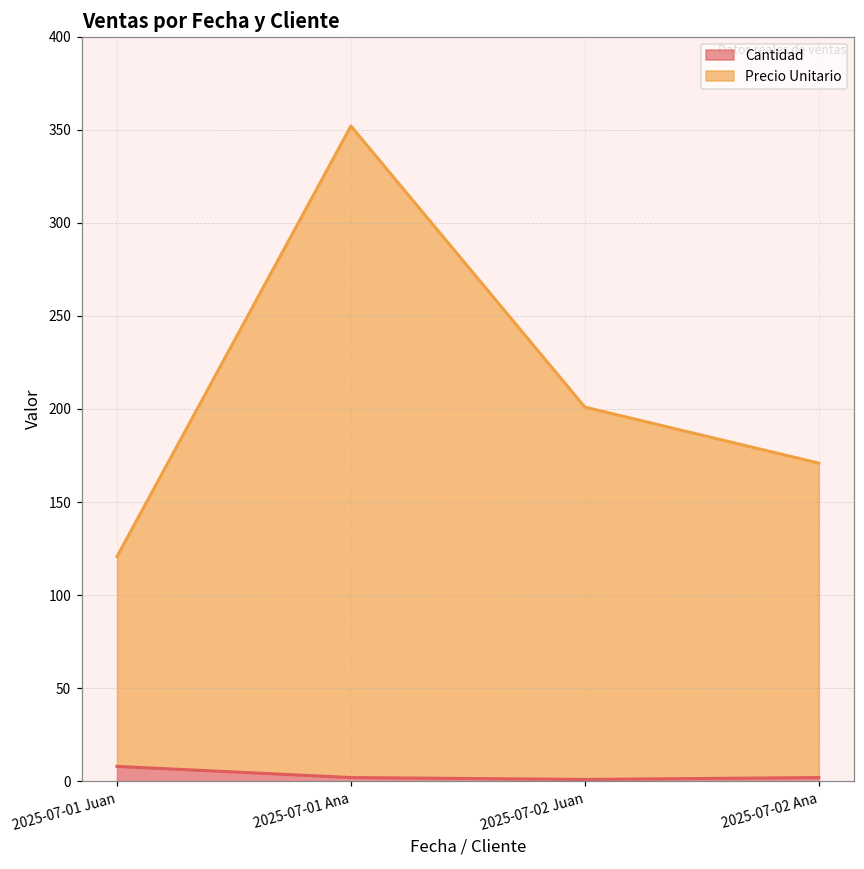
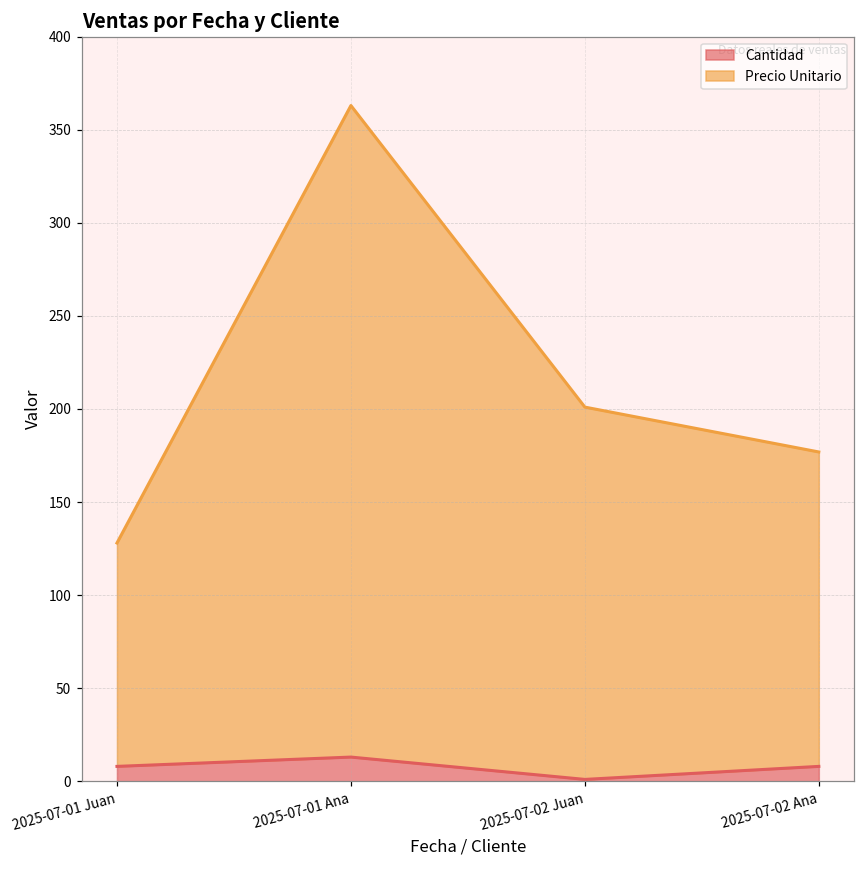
Precio Unitario, 2025-07-01 Juan: 113 -> 120
Cantidad, 2025-07-01 Ana: 2 -> 13
Cantidad, 2025-07-02 Ana: 2 -> 8
